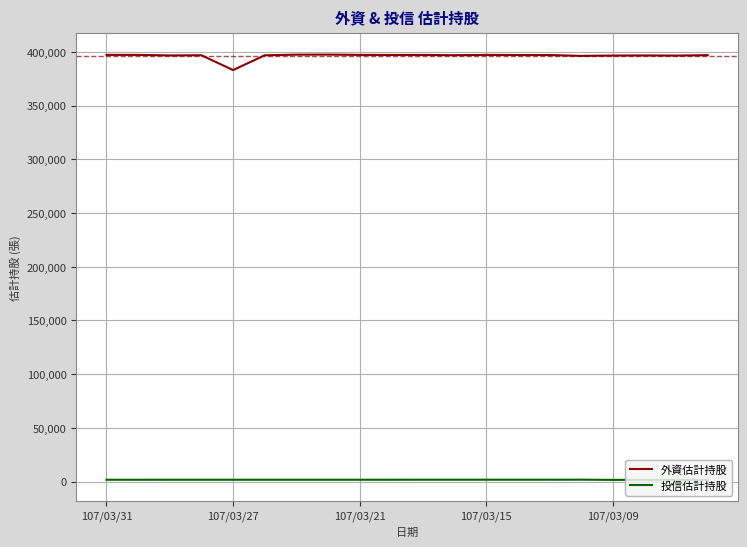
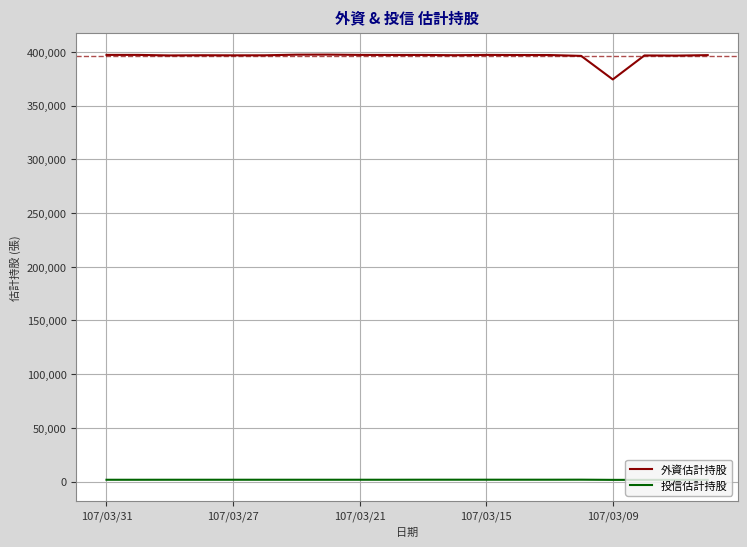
外資估計持股, 107/03/27: 383,000 -> 397,000
外資估計持股, 107/03/09: 397,000 -> 374,000
